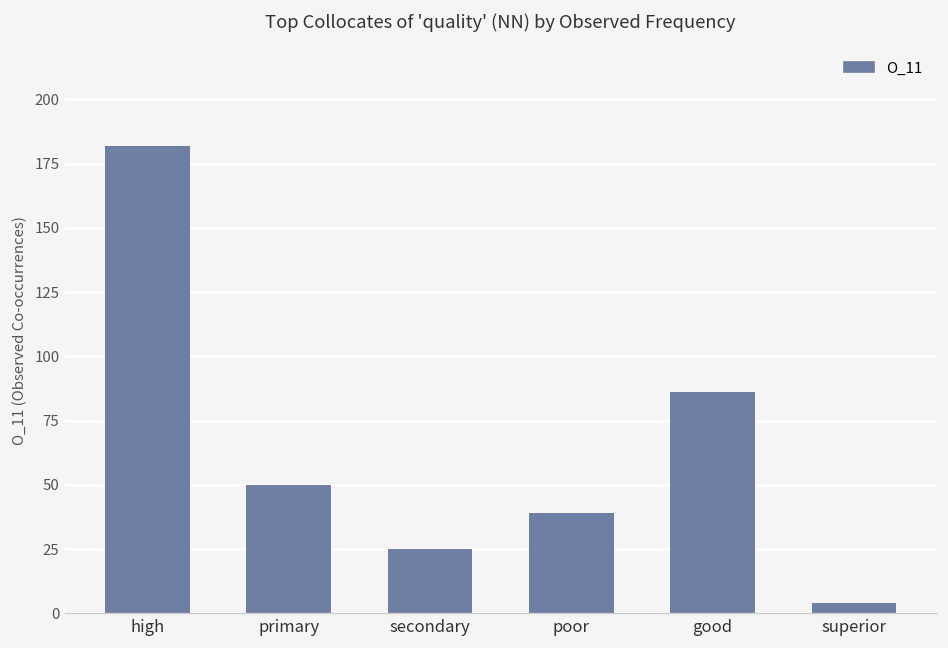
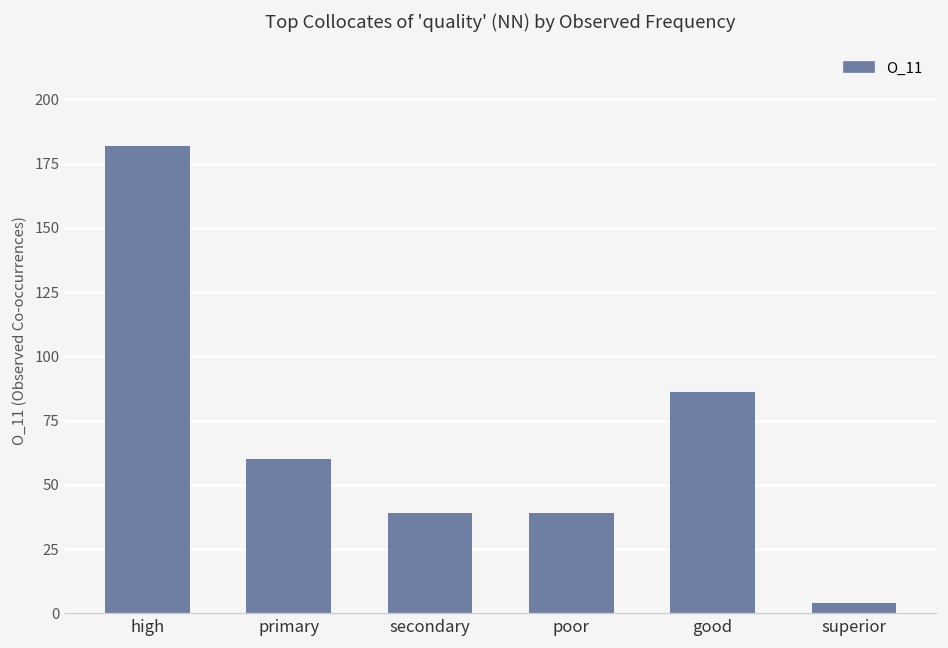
primary: 50 -> 60
secondary: 25 -> 39
